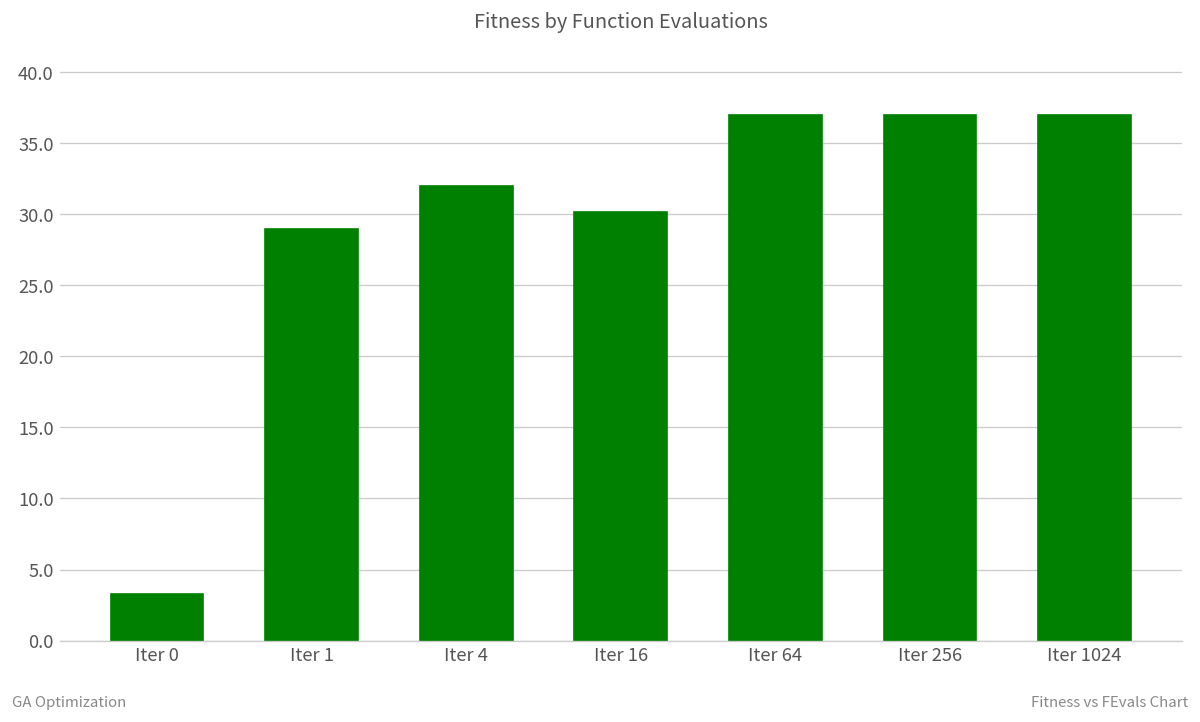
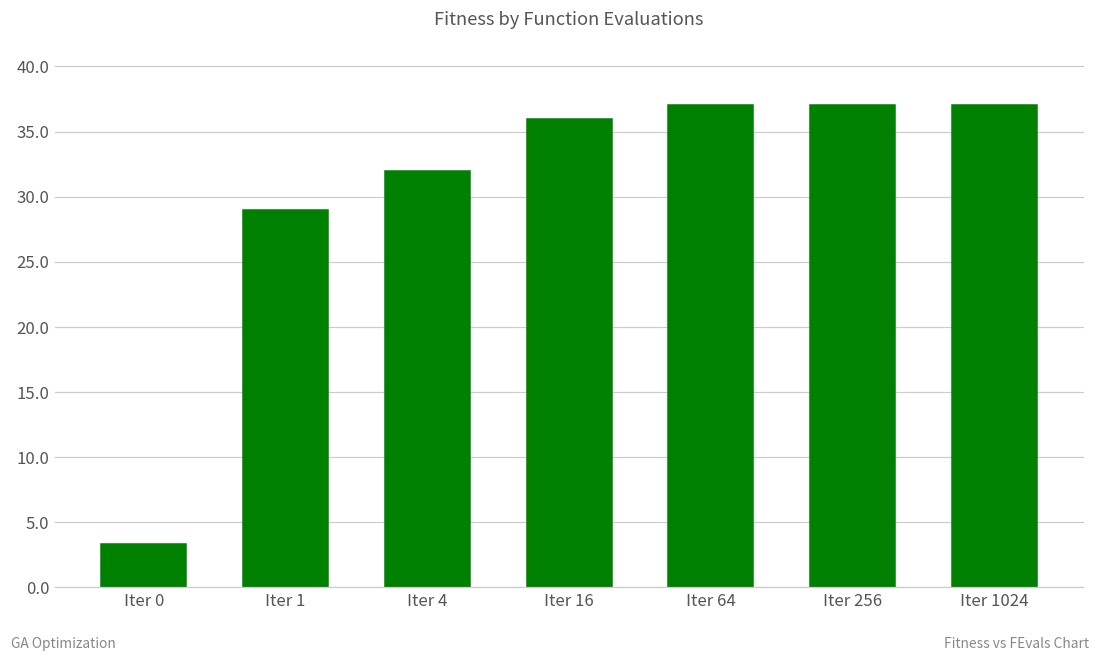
Iter 16: 30.2 -> 36.0
